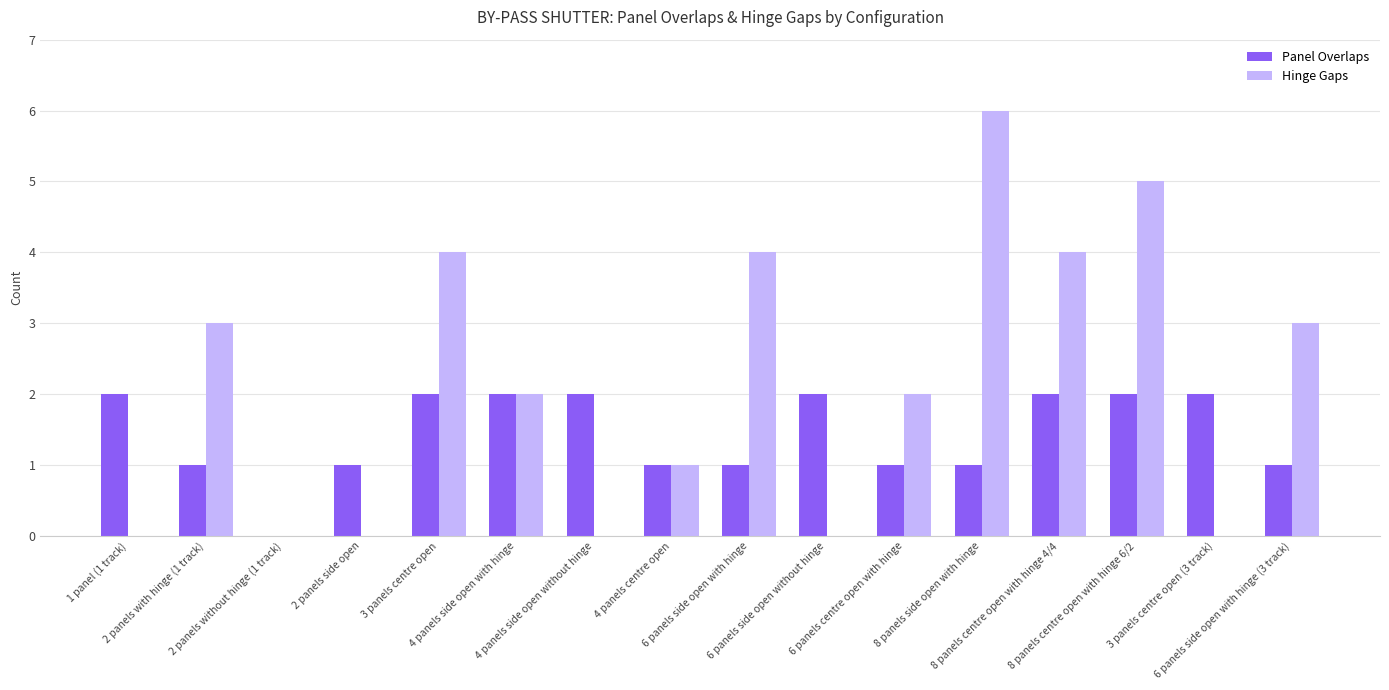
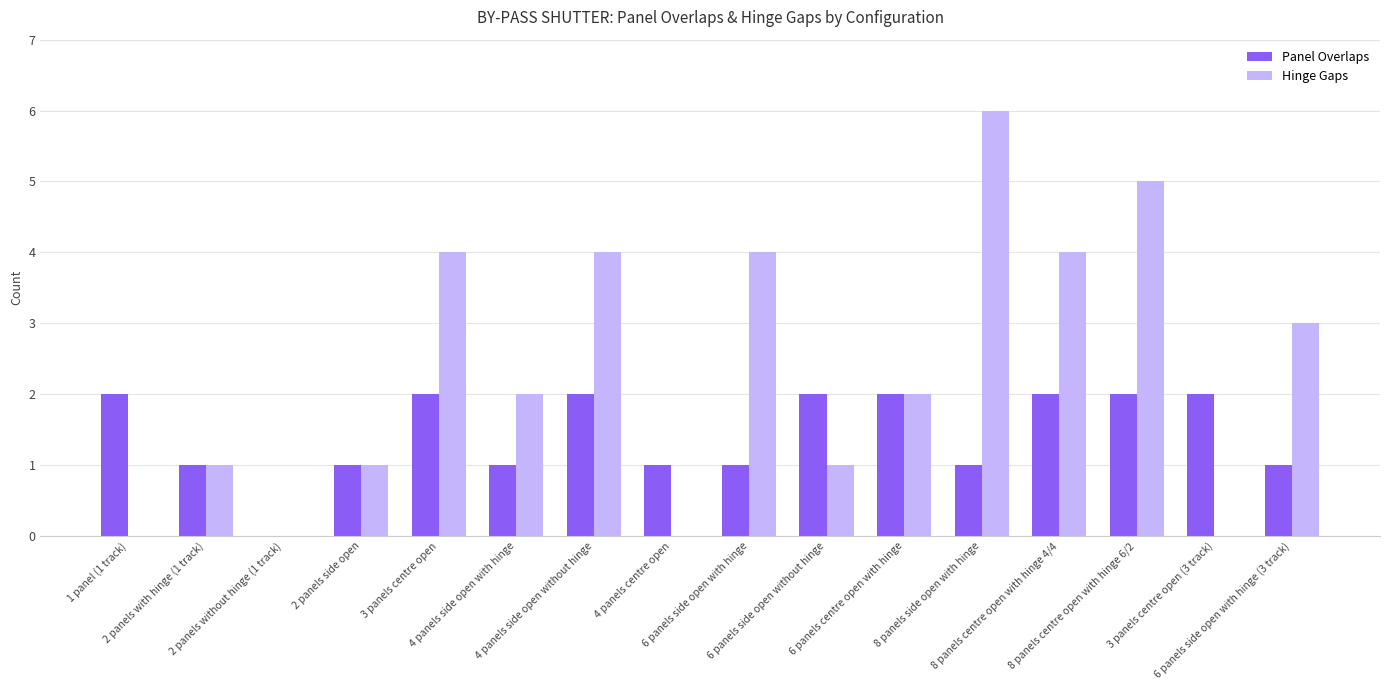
Hinge Gaps, 2 panels with hinge (1 track): 3 -> 1
Hinge Gaps, 2 panels side open: 0 -> 1
Panel Overlaps, 4 panels side open with hinge: 2 -> 1
Hinge Gaps, 4 panels side open without hinge: 0 -> 4
Hinge Gaps, 4 panels centre open: 1 -> 0
Hinge Gaps, 6 panels side open without hinge: 0 -> 1
Panel Overlaps, 6 panels centre open with hinge: 1 -> 2
